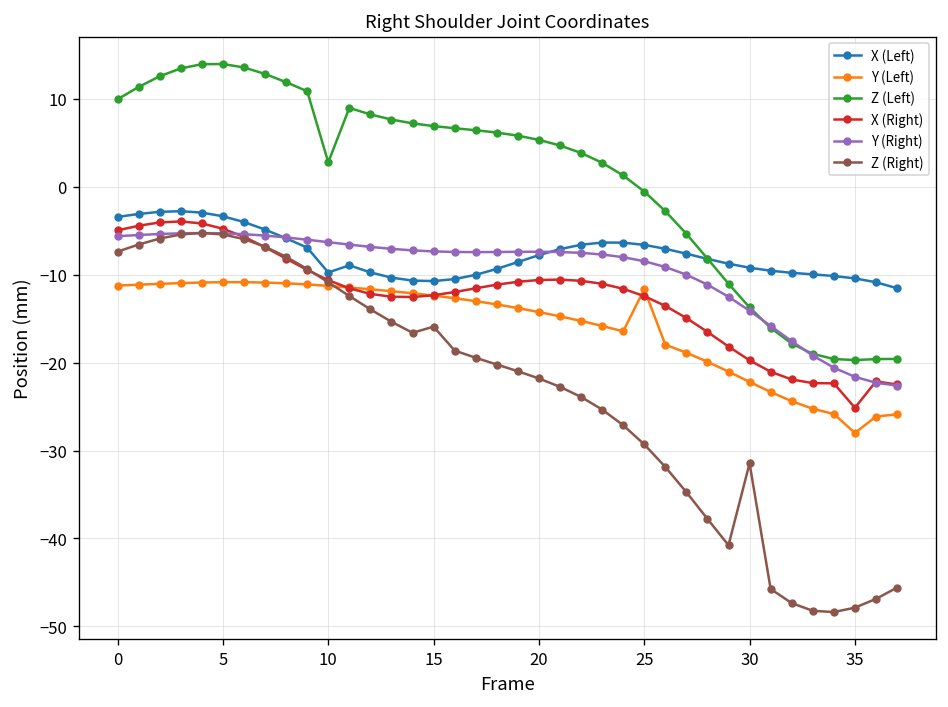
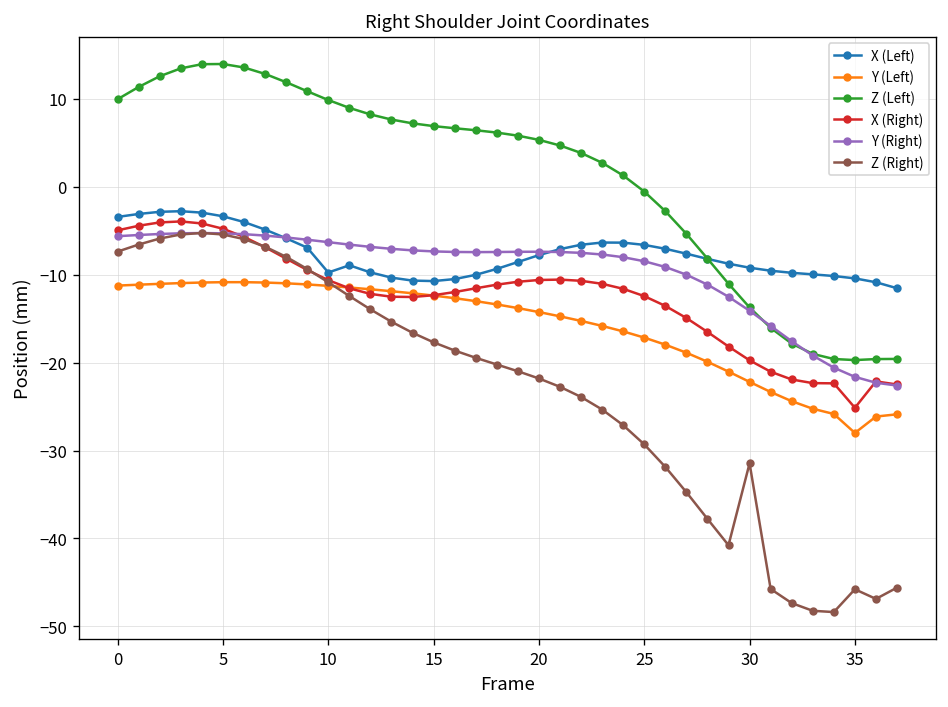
Z (Left), 10: 3 -> 10
Z (Right), 15: -16 -> -18
Y (Left), 25: -12 -> -17
Z (Right), 35: -48 -> -46
